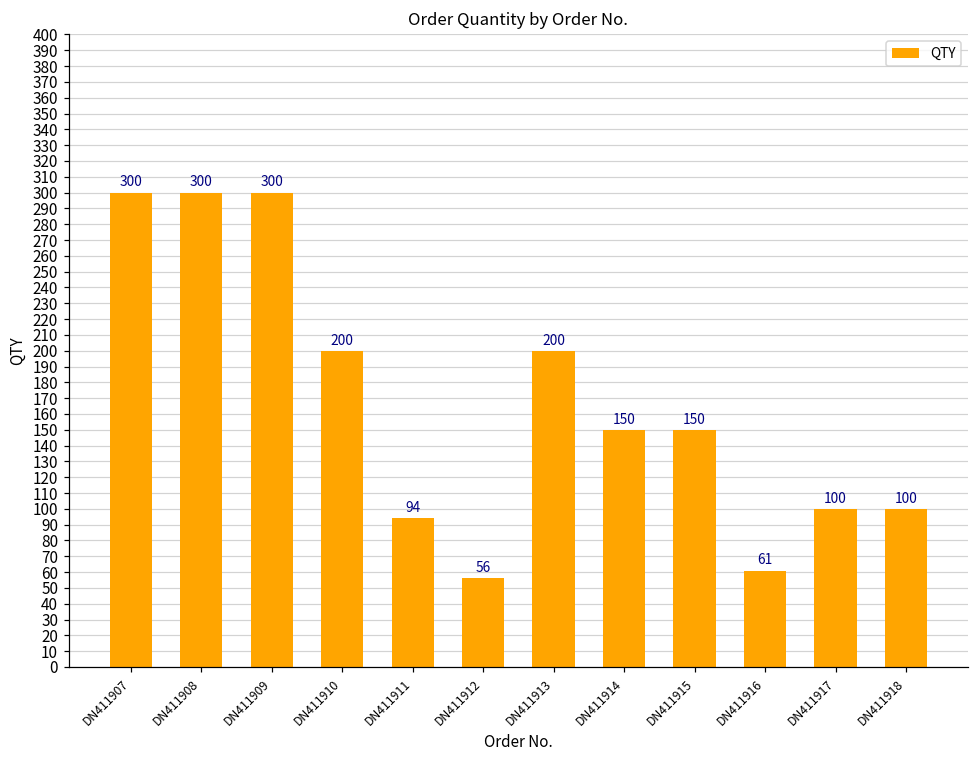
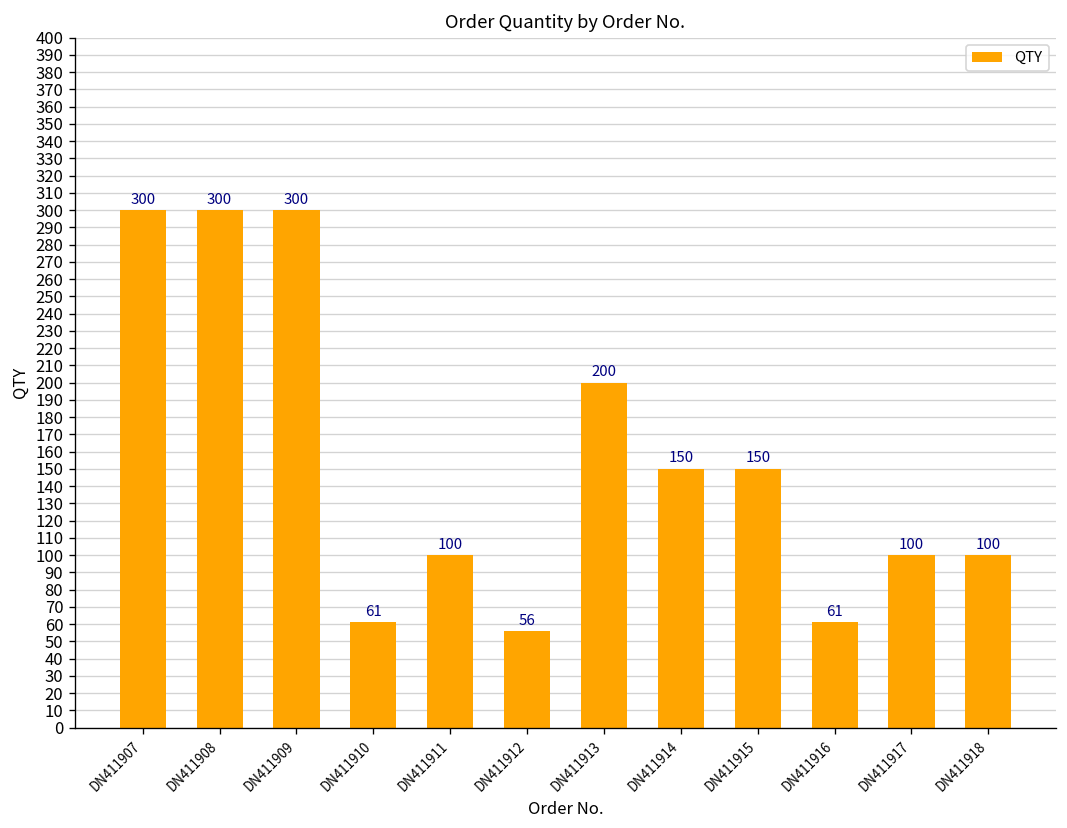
DN411910: 200 -> 61
DN411911: 94 -> 100
